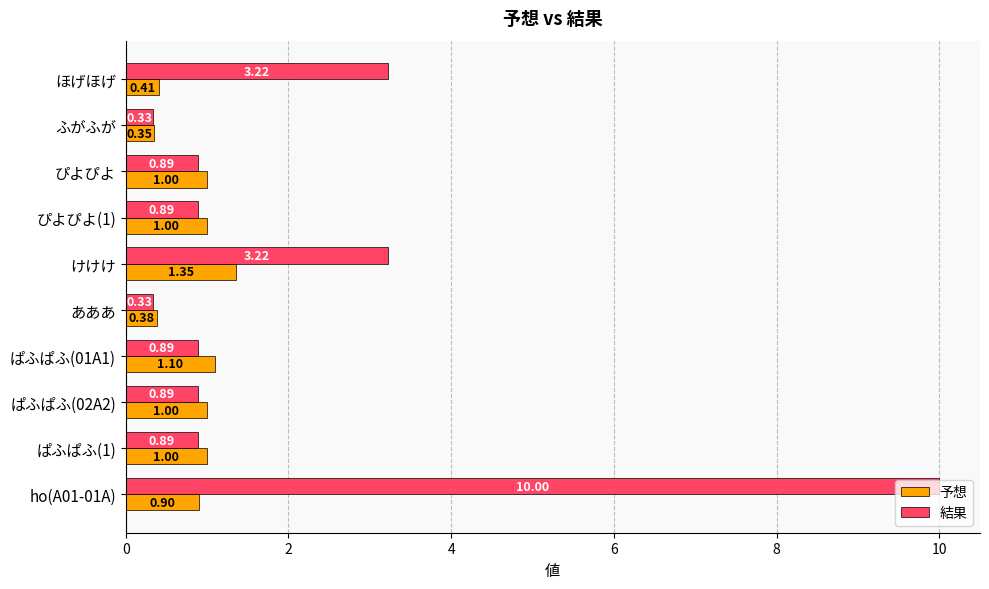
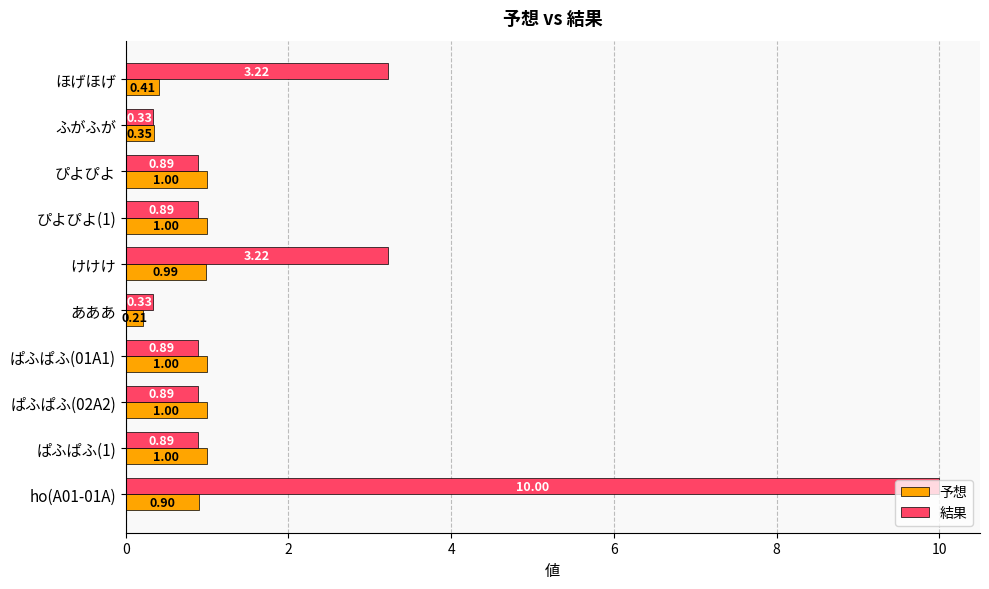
予想, けけけ: 1.35 -> 0.99
予想, あああ: 0.38 -> 0.21
予想, ぱふぱふ(01A1): 1.10 -> 1.00
